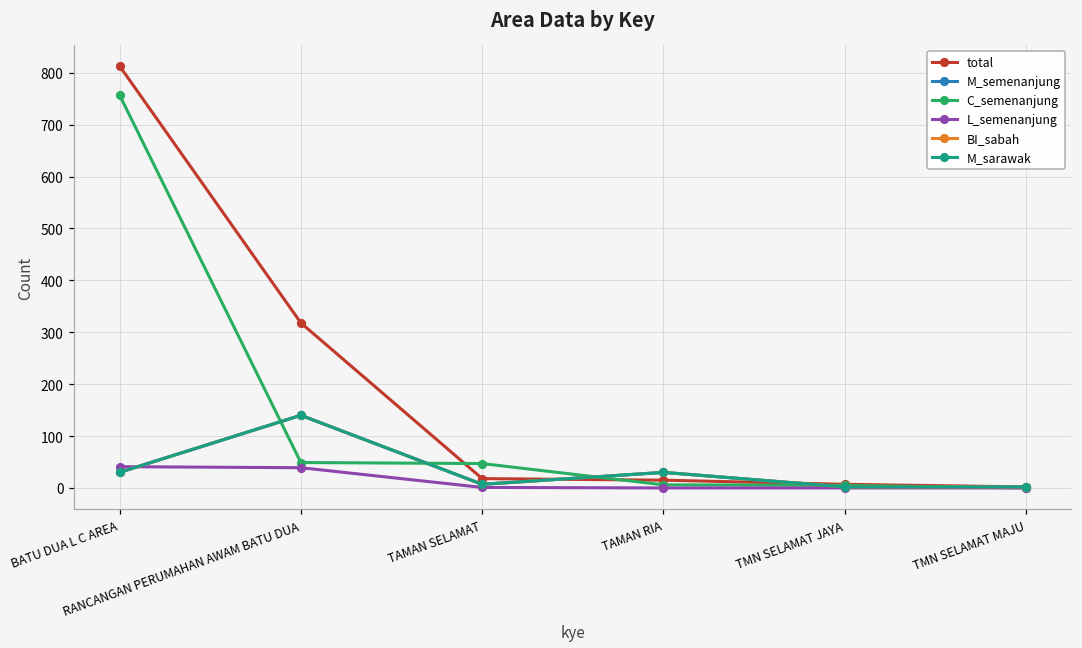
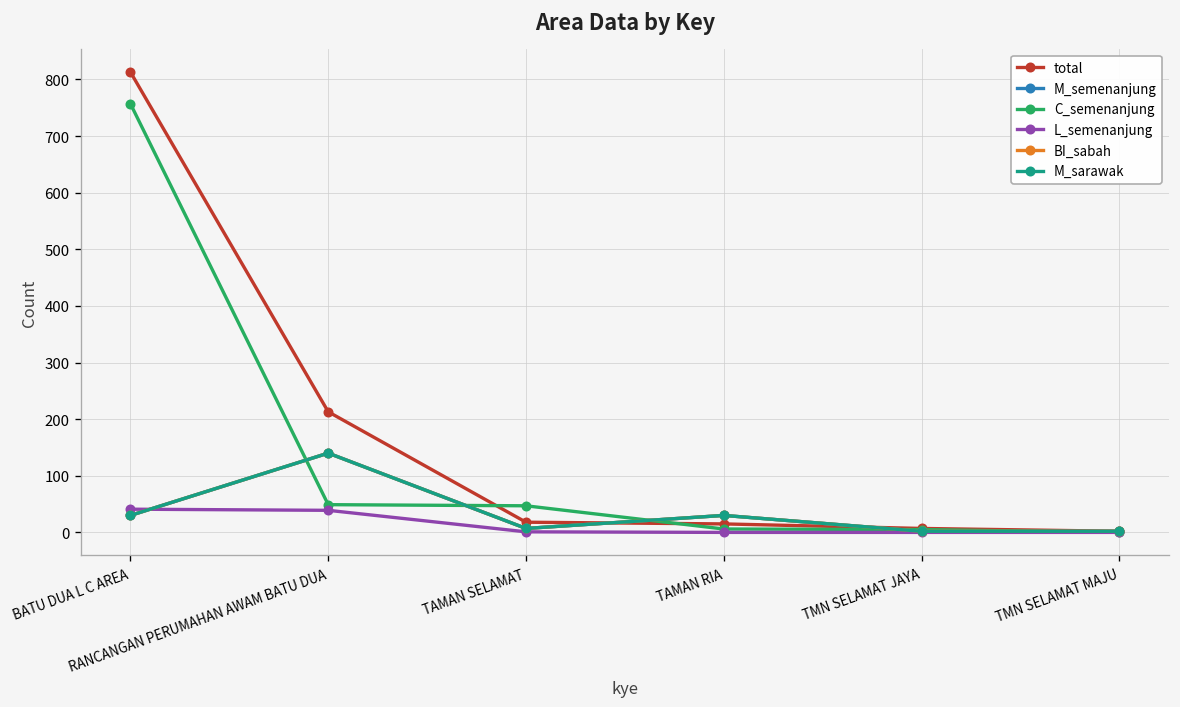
total, RANCANGAN PERUMAHAN AWAM BATU DUA: 320 -> 210
